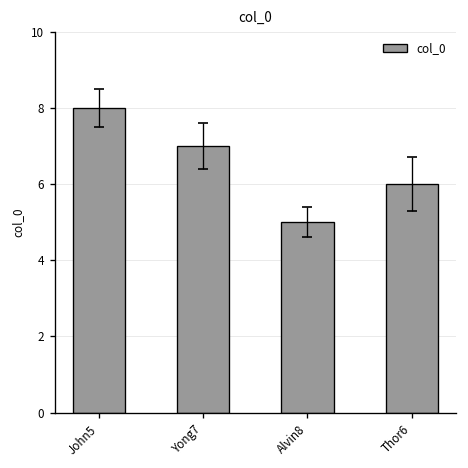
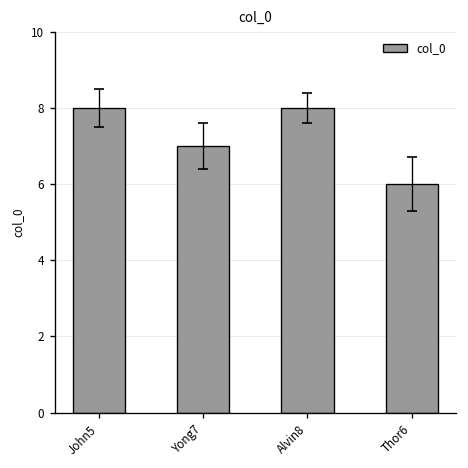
col_0, Alvin8: 5 -> 8
